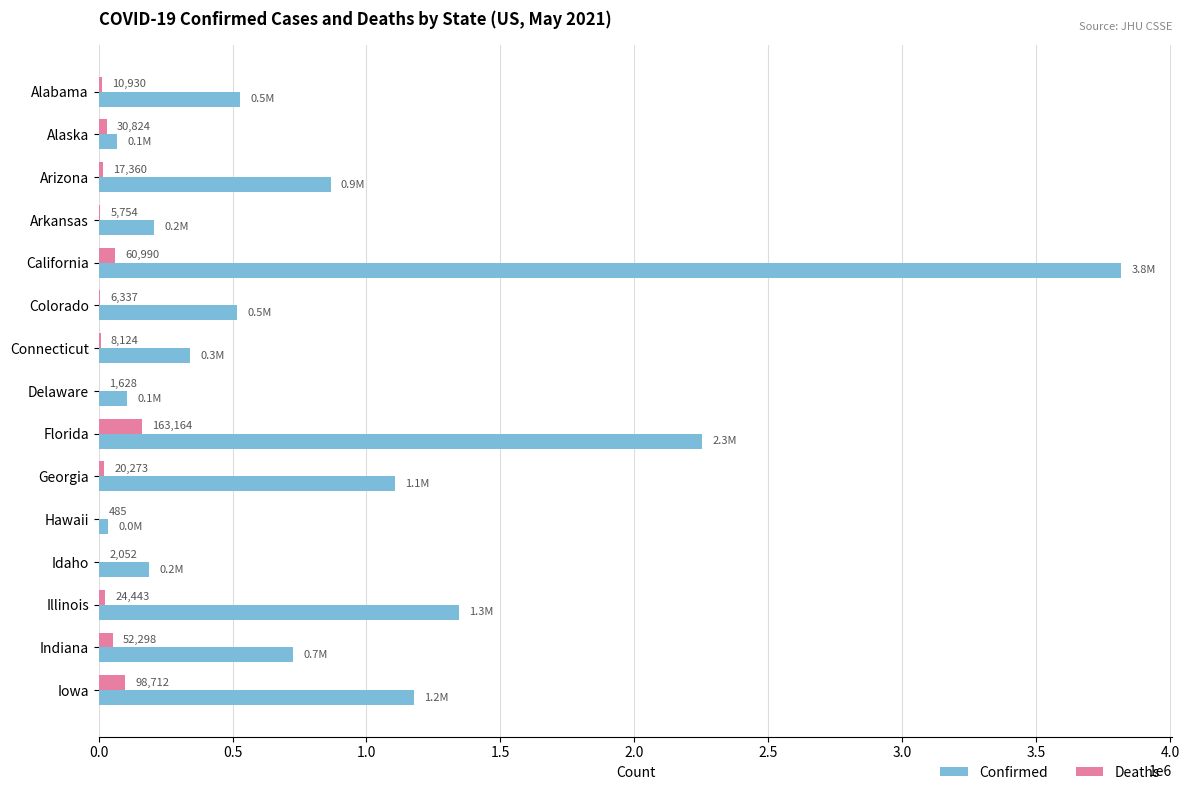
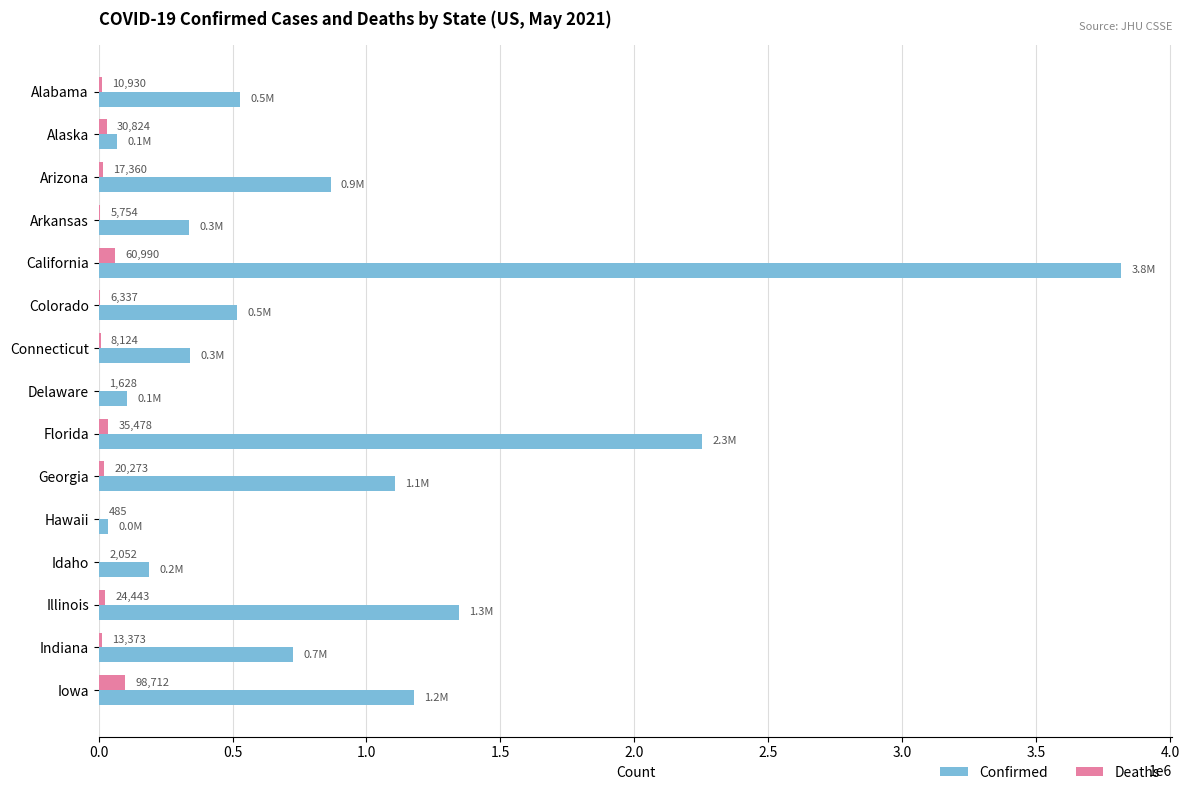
Confirmed, Arkansas: 0.2M -> 0.3M
Deaths, Florida: 163,164 -> 35,478
Deaths, Indiana: 52,298 -> 13,373
